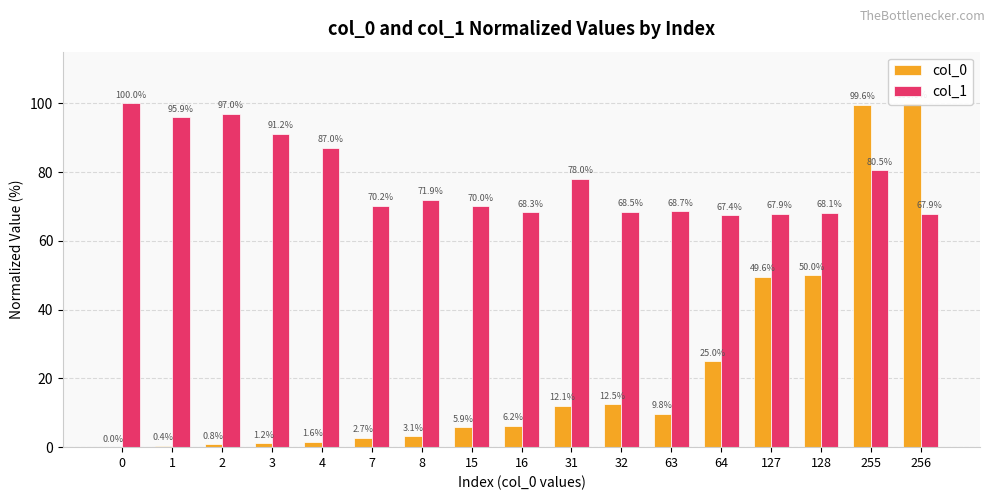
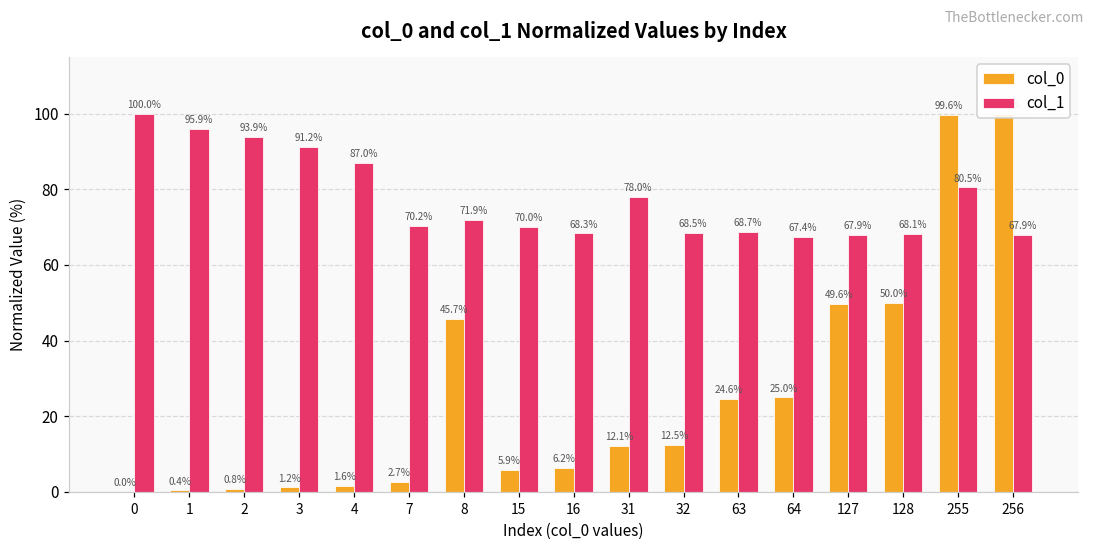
col_1, 2: 97.0% -> 93.9%
col_0, 8: 3.1% -> 45.7%
col_0, 63: 9.8% -> 24.6%
